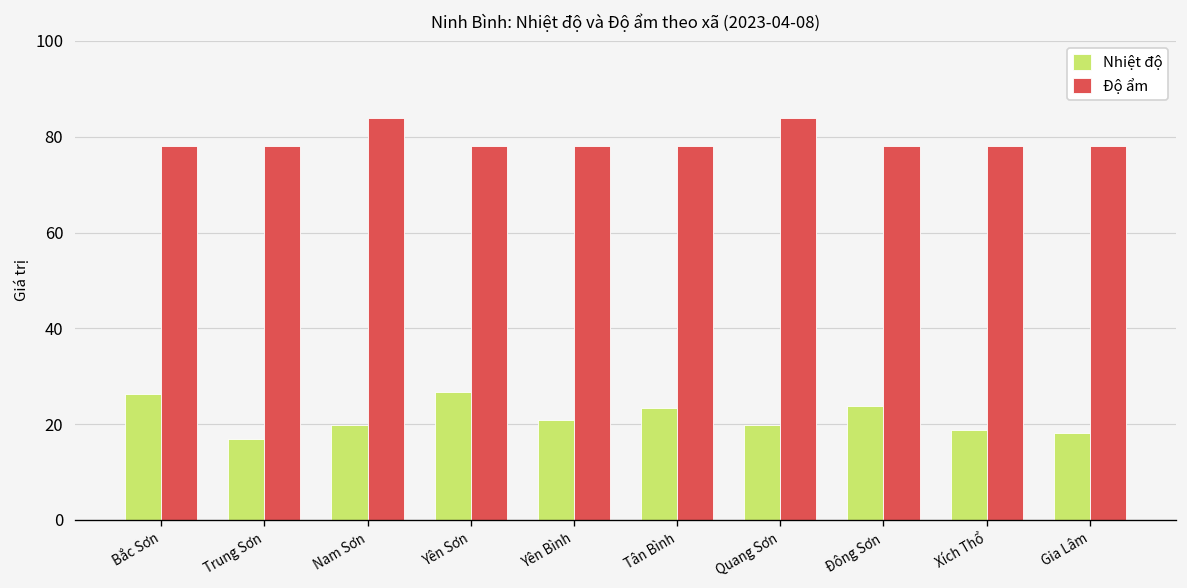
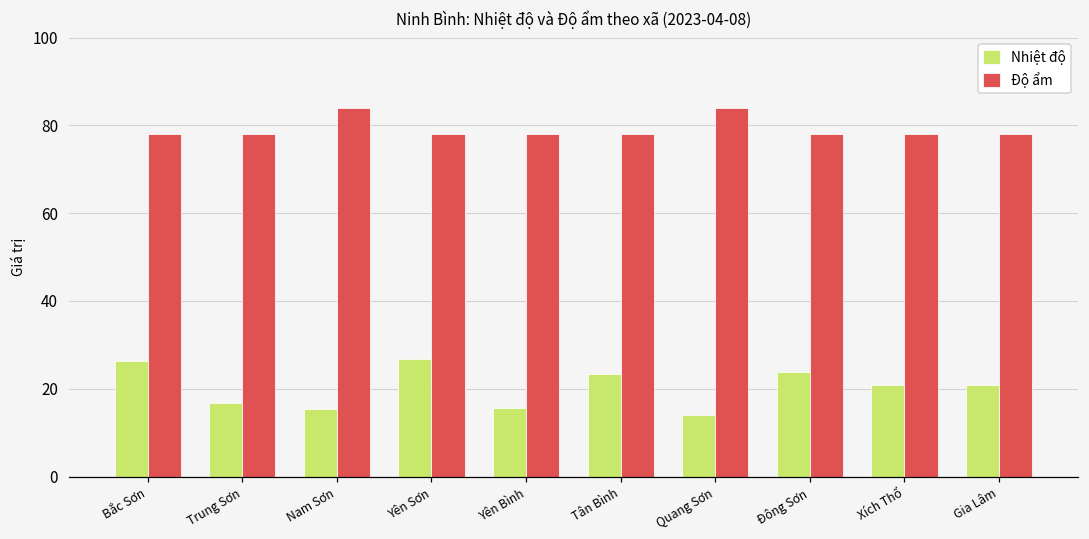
Nhiệt độ, Nam Sơn: 20 -> 15
Nhiệt độ, Yên Bình: 21 -> 16
Nhiệt độ, Quang Sơn: 20 -> 14
Nhiệt độ, Xích Thổ: 19 -> 21
Nhiệt độ, Gia Lâm: 18 -> 21
